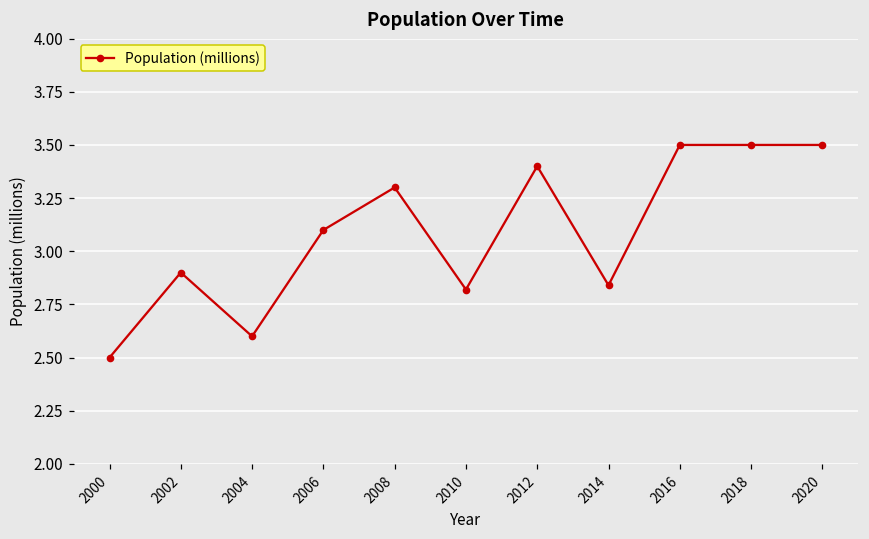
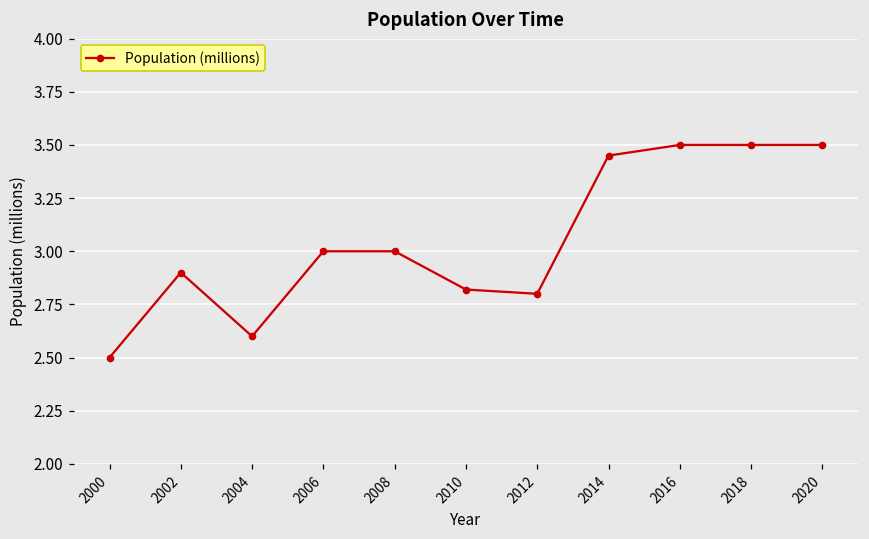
2006: 3.1 -> 3.0
2008: 3.3 -> 3.0
2012: 3.4 -> 2.8
2014: 2.84 -> 3.45
